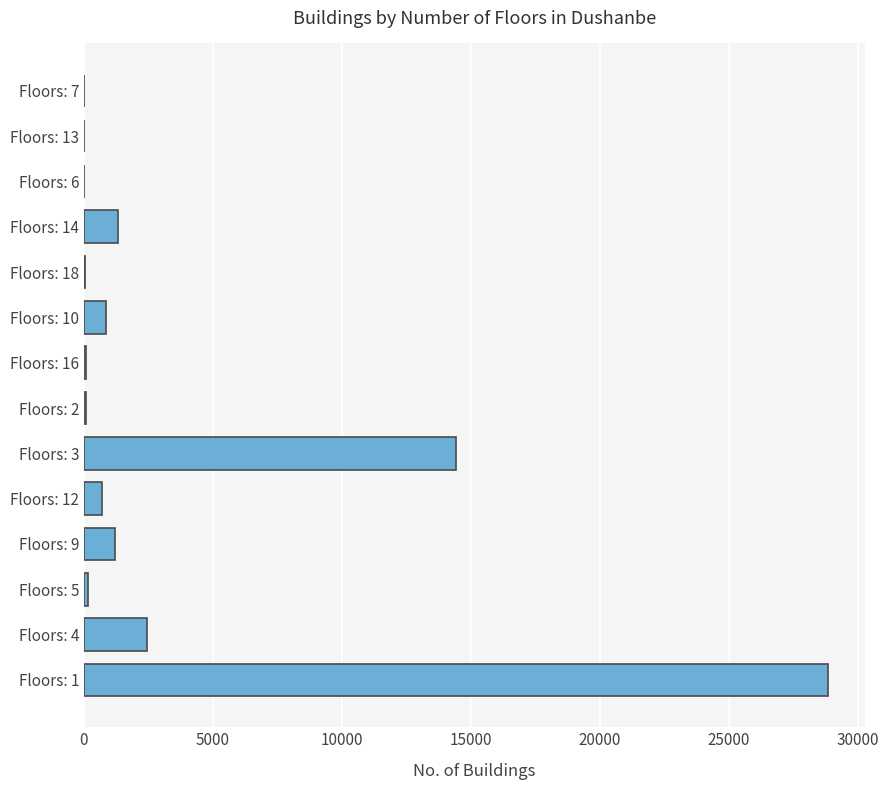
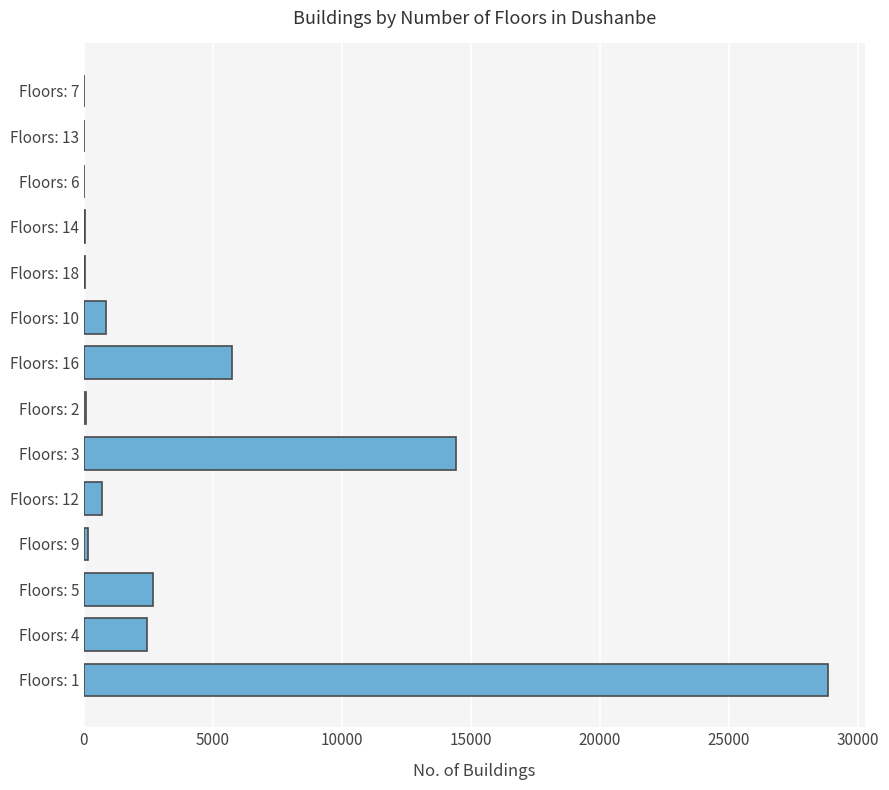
Floors: 14: 1300 -> 0
Floors: 16: 100 -> 5800
Floors: 9: 1200 -> 200
Floors: 5: 100 -> 2700
